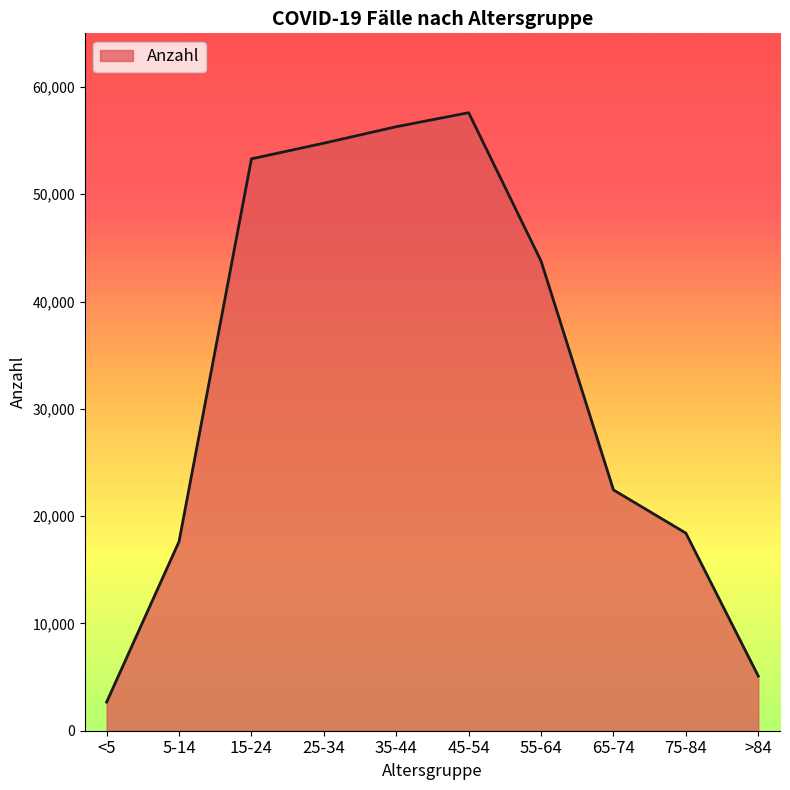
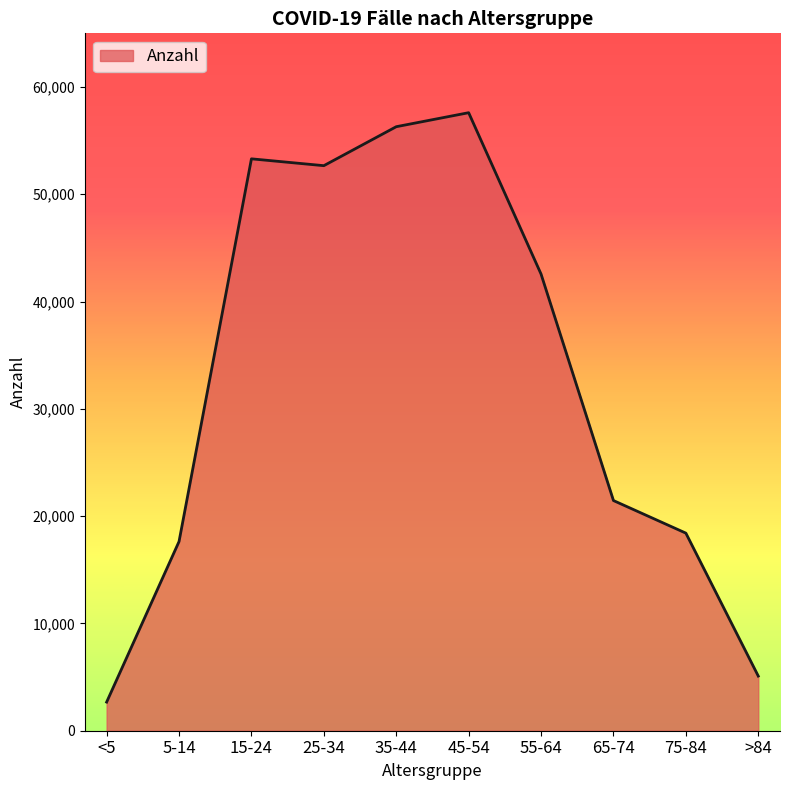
25-34: 54,800 -> 52,700
55-64: 43,800 -> 42,600
65-74: 22,400 -> 21,500
